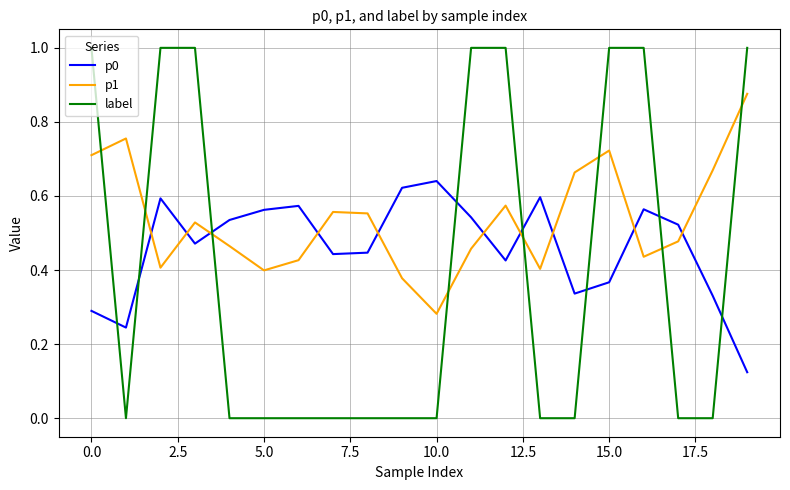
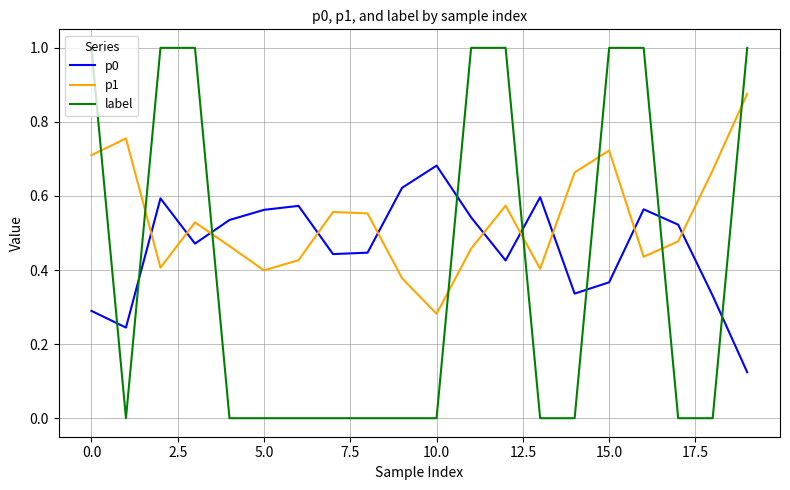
p0, 10.0: 0.64 -> 0.68
